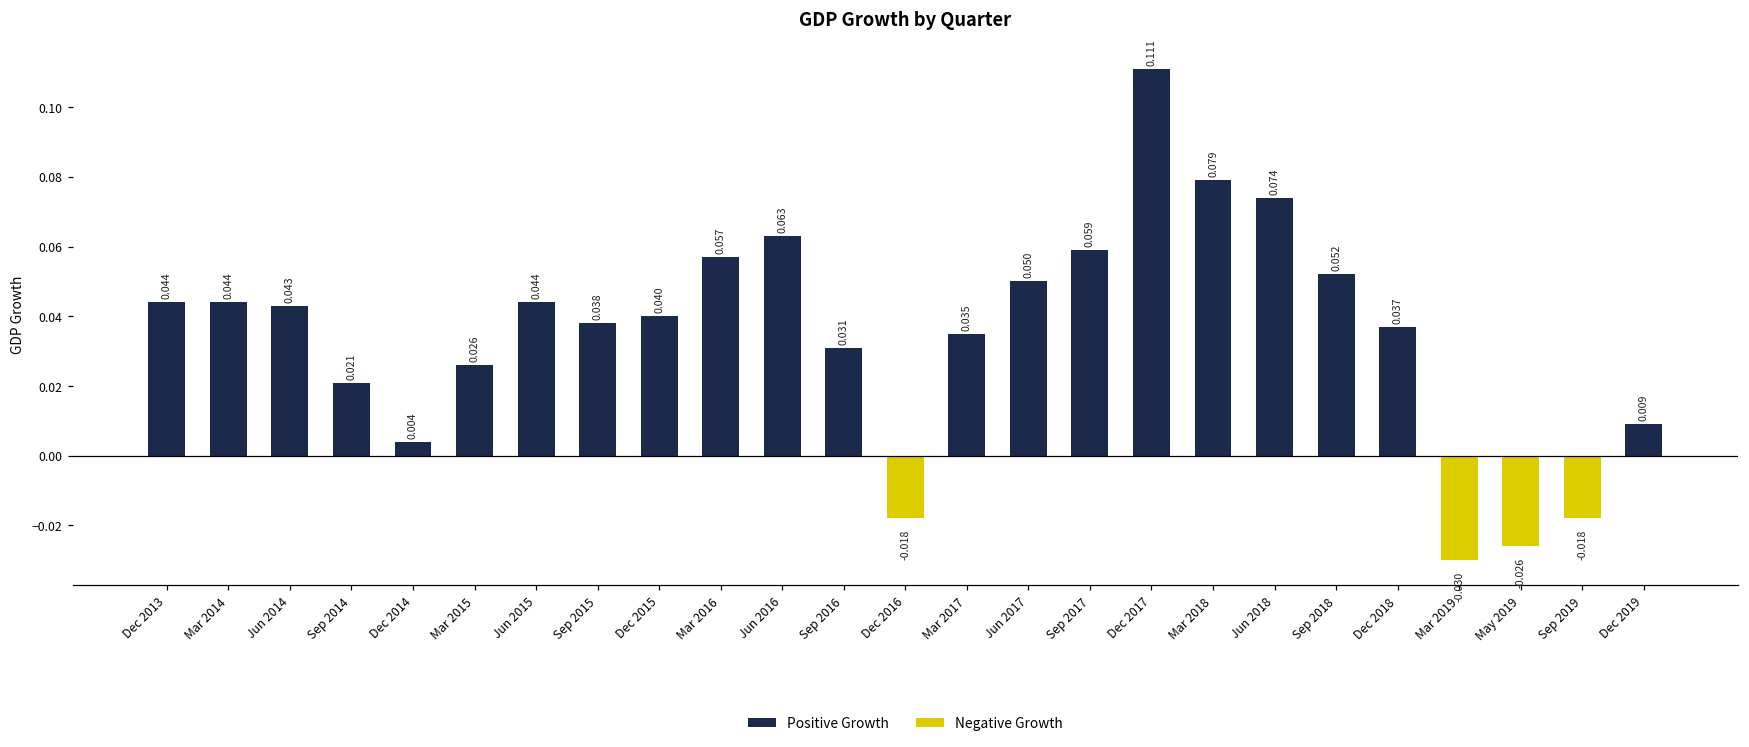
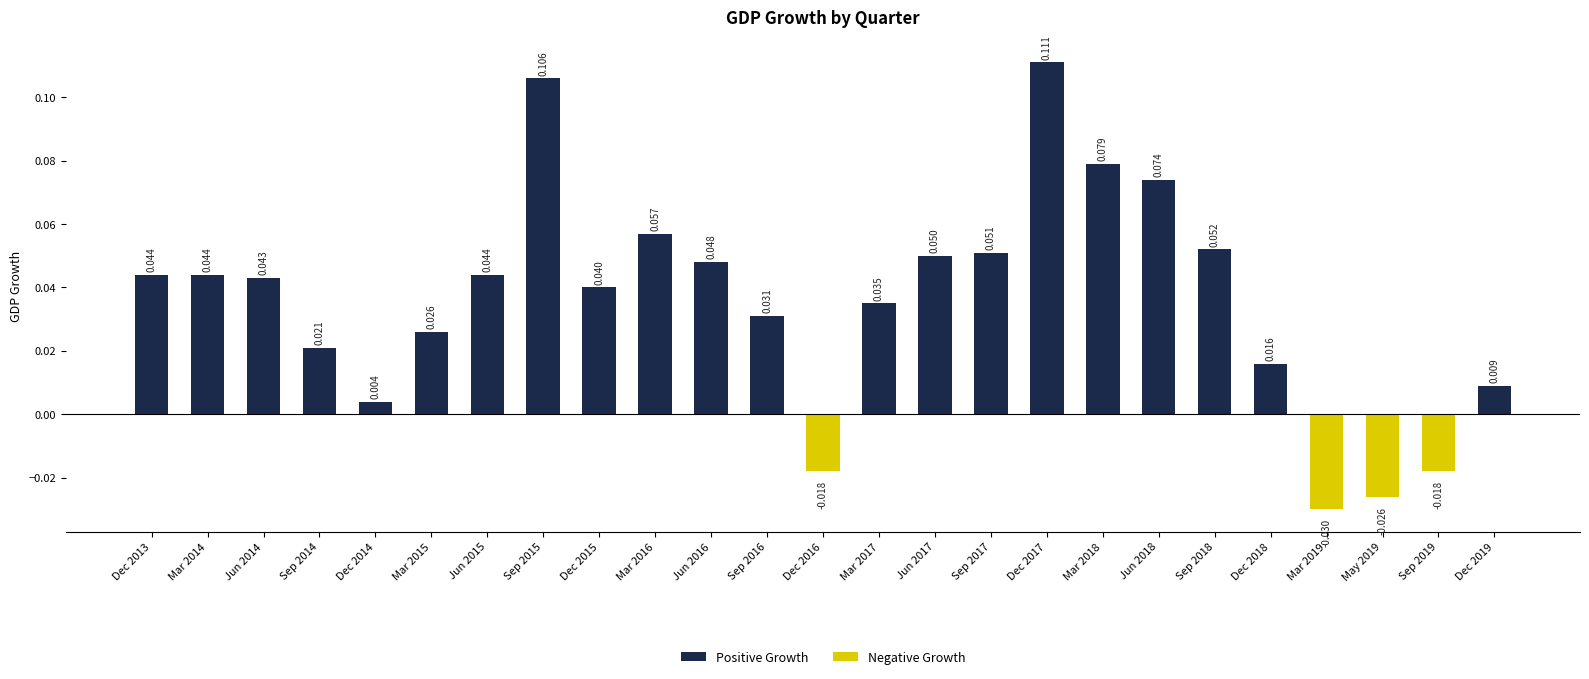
Sep 2015: 0.038 -> 0.106
Jun 2016: 0.063 -> 0.048
Sep 2017: 0.059 -> 0.051
Dec 2018: 0.037 -> 0.016
